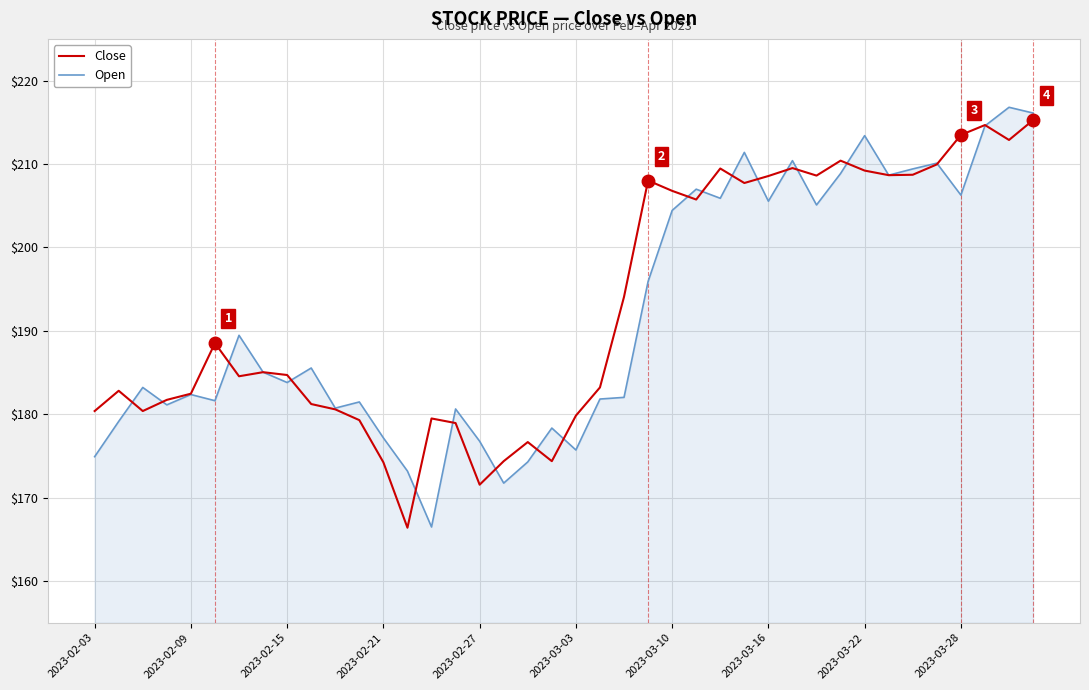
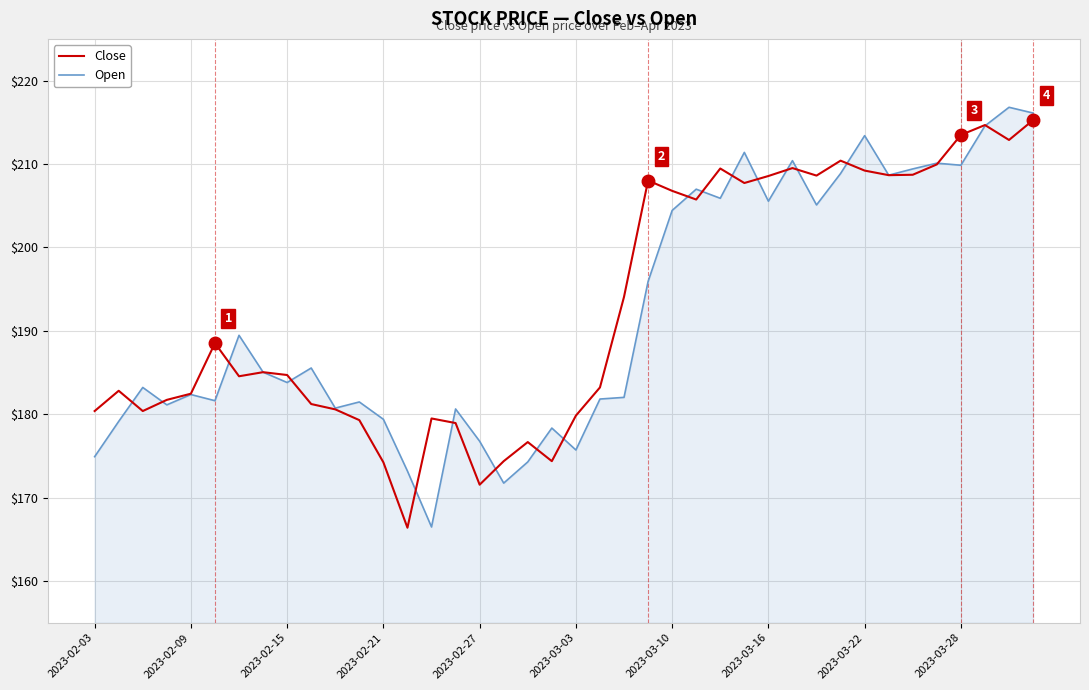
Open, 2023-02-21: $177 -> $179
Open, 2023-03-28: $206 -> $210
